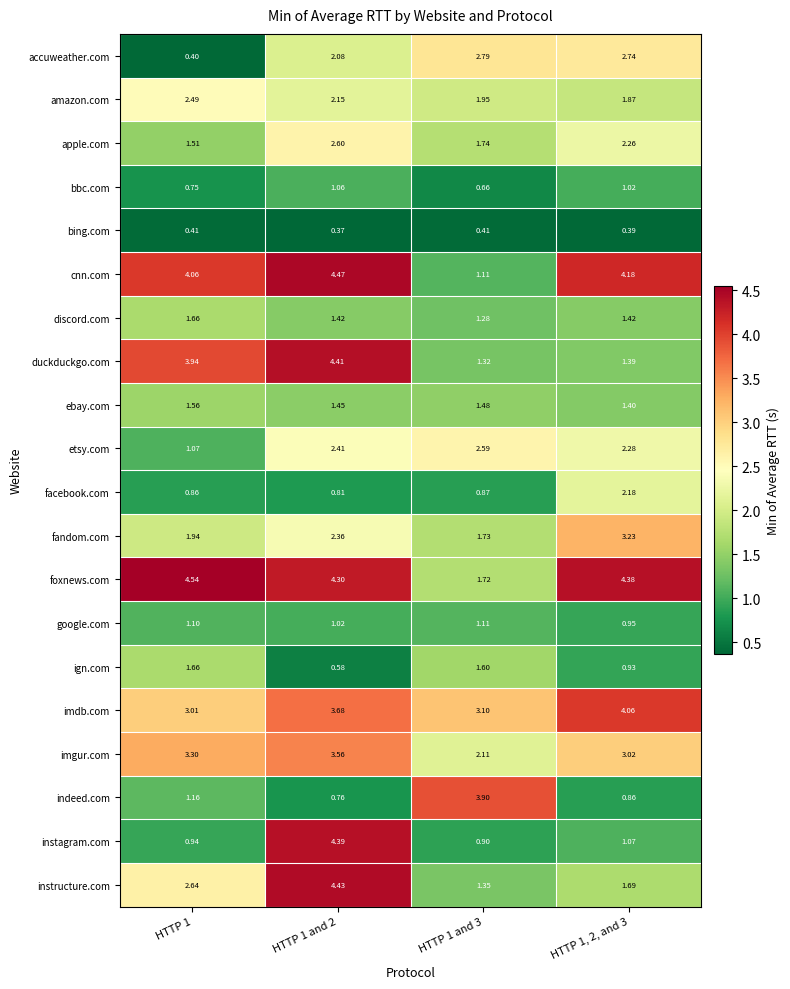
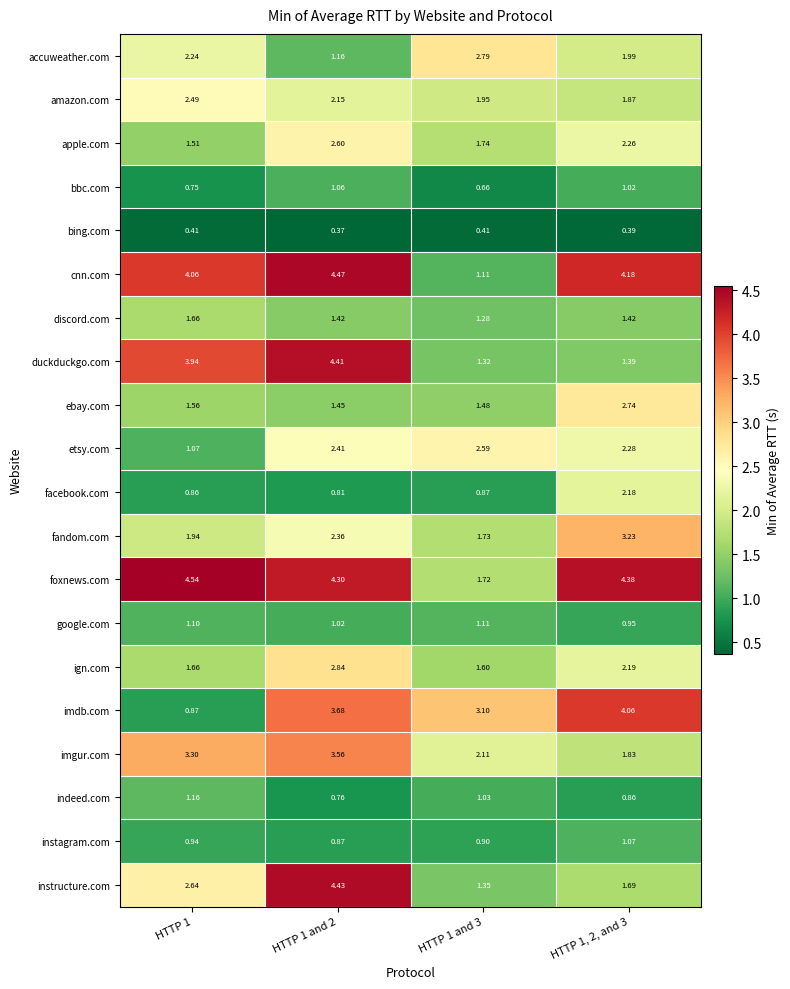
accuweather.com, HTTP 1: 0.40 -> 2.24
accuweather.com, HTTP 1 and 2: 2.08 -> 1.16
accuweather.com, HTTP 1, 2, and 3: 2.74 -> 1.99
ebay.com, HTTP 1, 2, and 3: 1.40 -> 2.74
ign.com, HTTP 1 and 2: 0.58 -> 2.84
ign.com, HTTP 1, 2, and 3: 0.93 -> 2.19
imdb.com, HTTP 1: 3.01 -> 0.87
imgur.com, HTTP 1, 2, and 3: 3.02 -> 1.83
indeed.com, HTTP 1 and 3: 3.90 -> 1.03
instagram.com, HTTP 1 and 2: 4.39 -> 0.87
